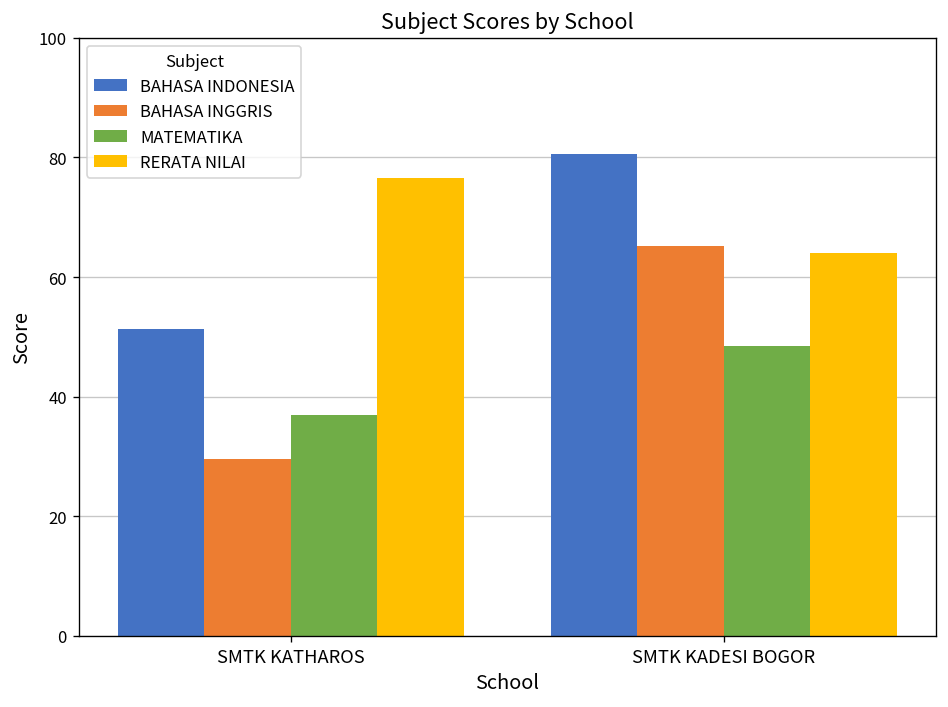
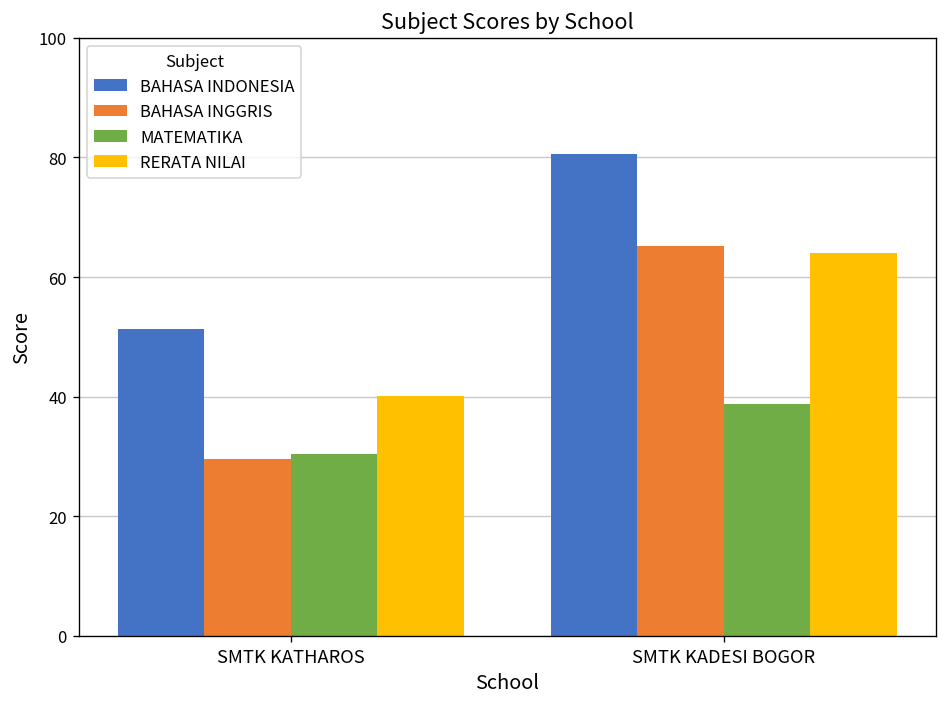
MATEMATIKA, SMTK KATHAROS: 37 -> 30
RERATA NILAI, SMTK KATHAROS: 77 -> 40
MATEMATIKA, SMTK KADESI BOGOR: 49 -> 39
